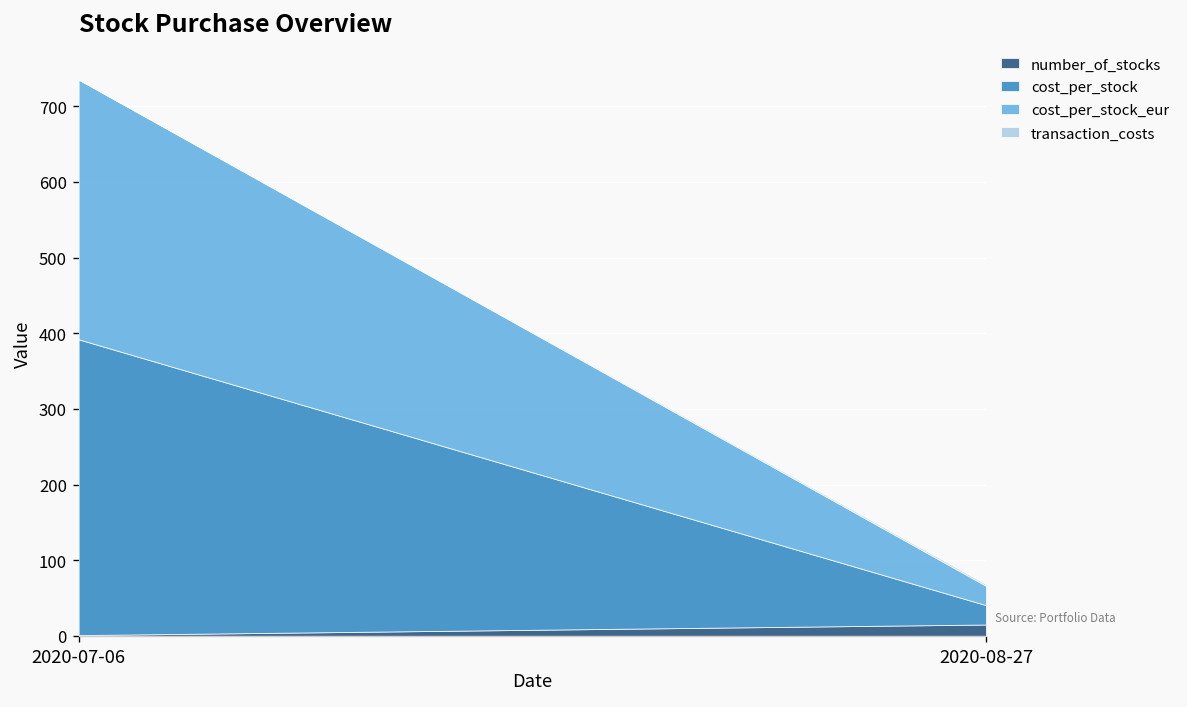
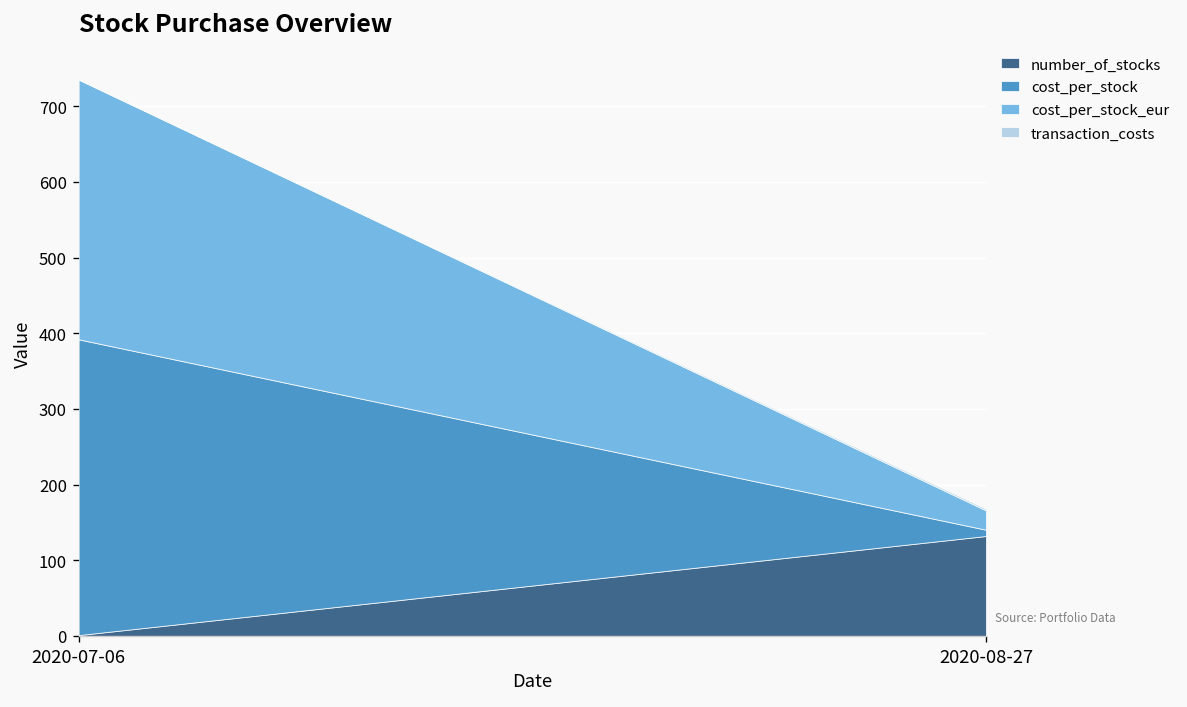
number_of_stocks, 2020-08-27: 20 -> 130
cost_per_stock, 2020-08-27: 30 -> 10
